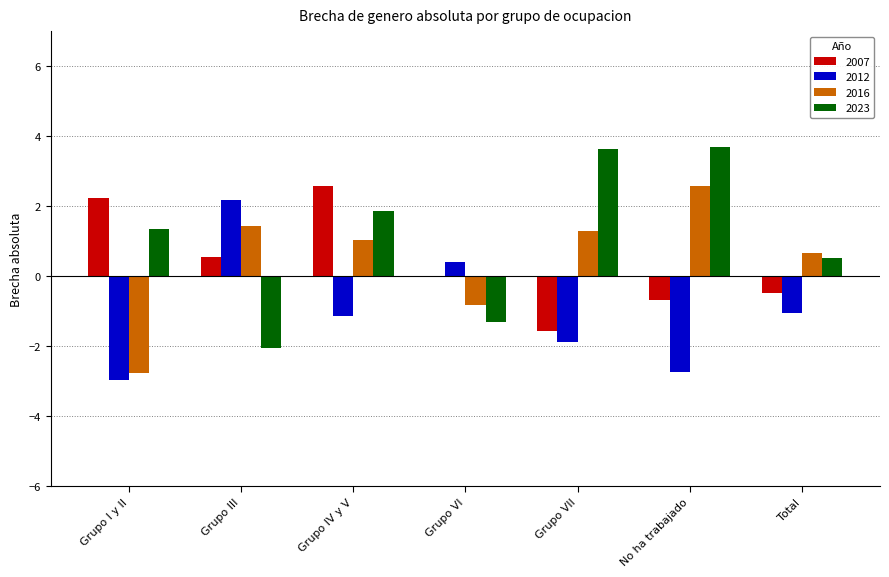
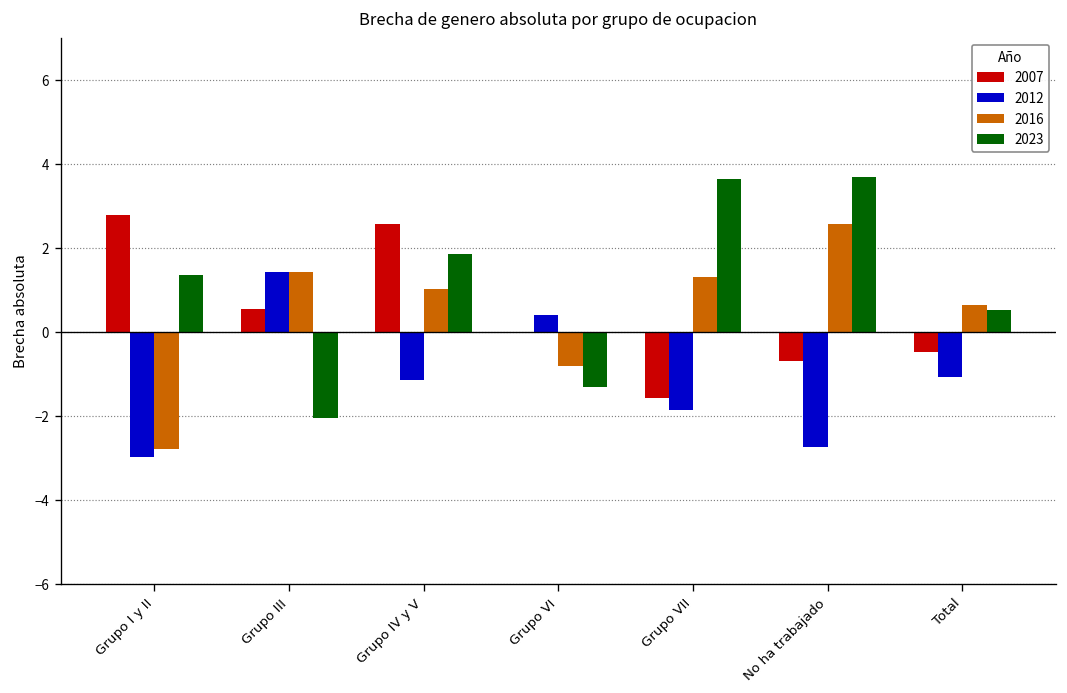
2007, Grupo I y II: 2.2 -> 2.8
2012, Grupo III: 2.2 -> 1.4
